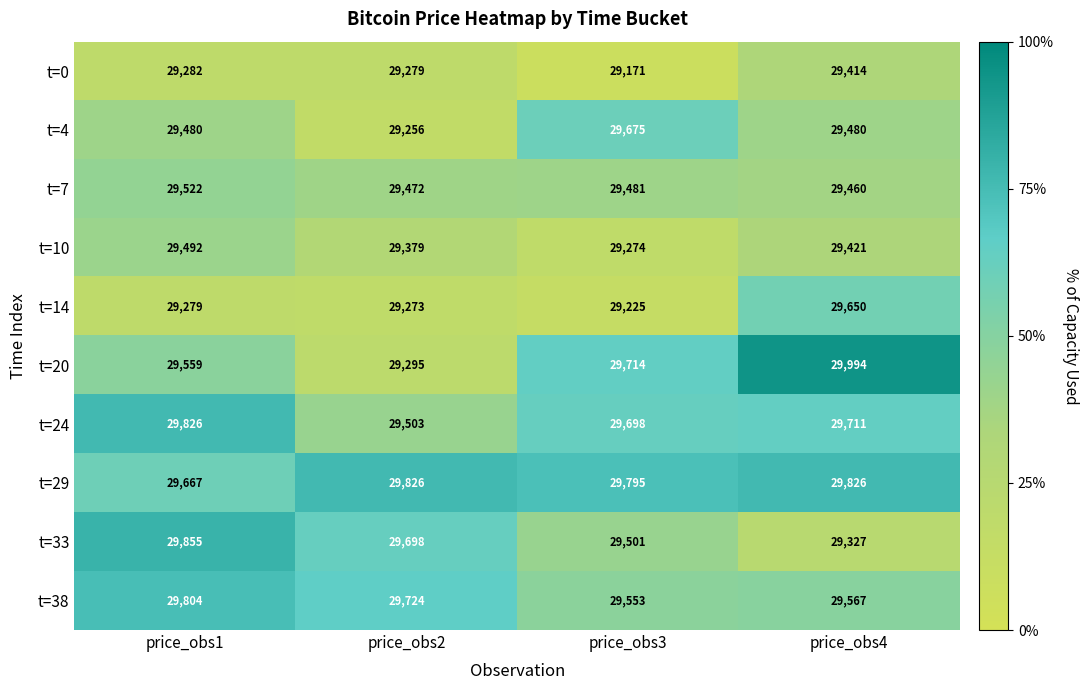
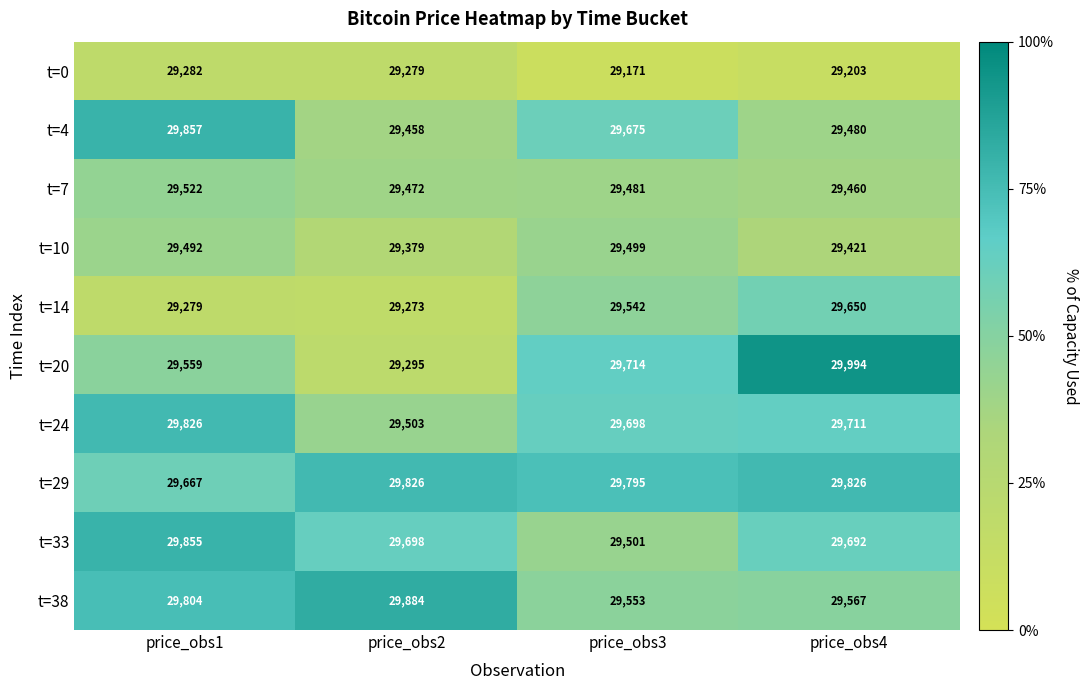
t=0, price_obs4: 29,414 -> 29,203
t=4, price_obs1: 29,480 -> 29,857
t=4, price_obs2: 29,256 -> 29,458
t=10, price_obs3: 29,274 -> 29,499
t=14, price_obs3: 29,225 -> 29,542
t=33, price_obs4: 29,327 -> 29,692
t=38, price_obs2: 29,724 -> 29,884
